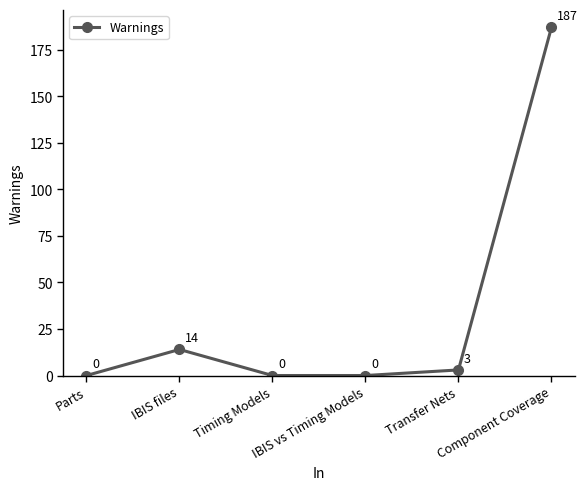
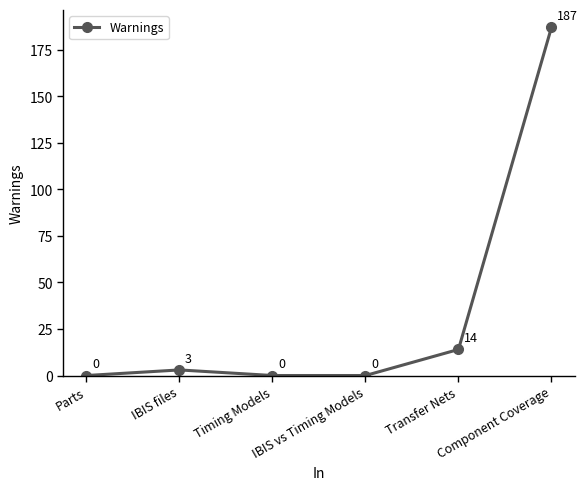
IBIS files: 14 -> 3
Transfer Nets: 3 -> 14
